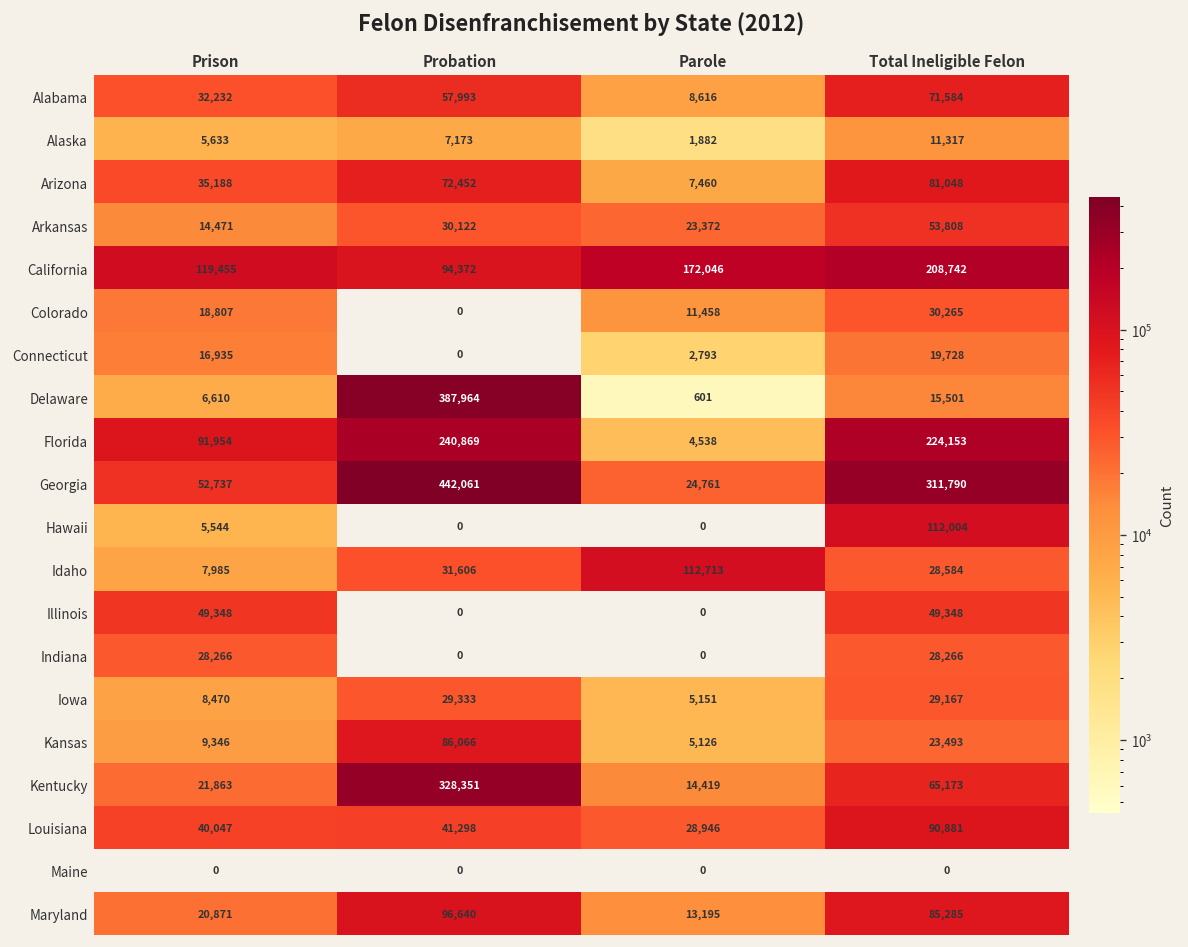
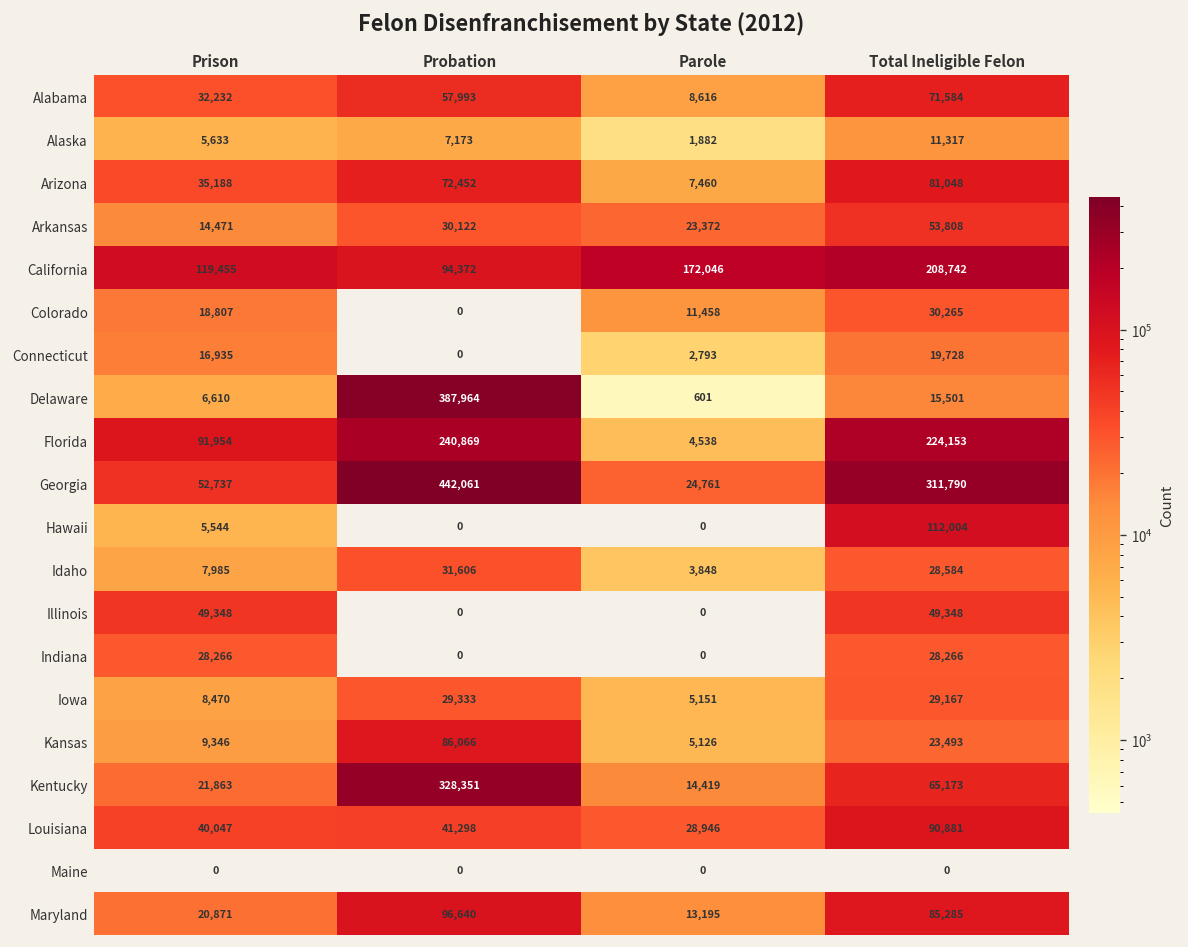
Idaho, Parole: 112,713 -> 3,848
